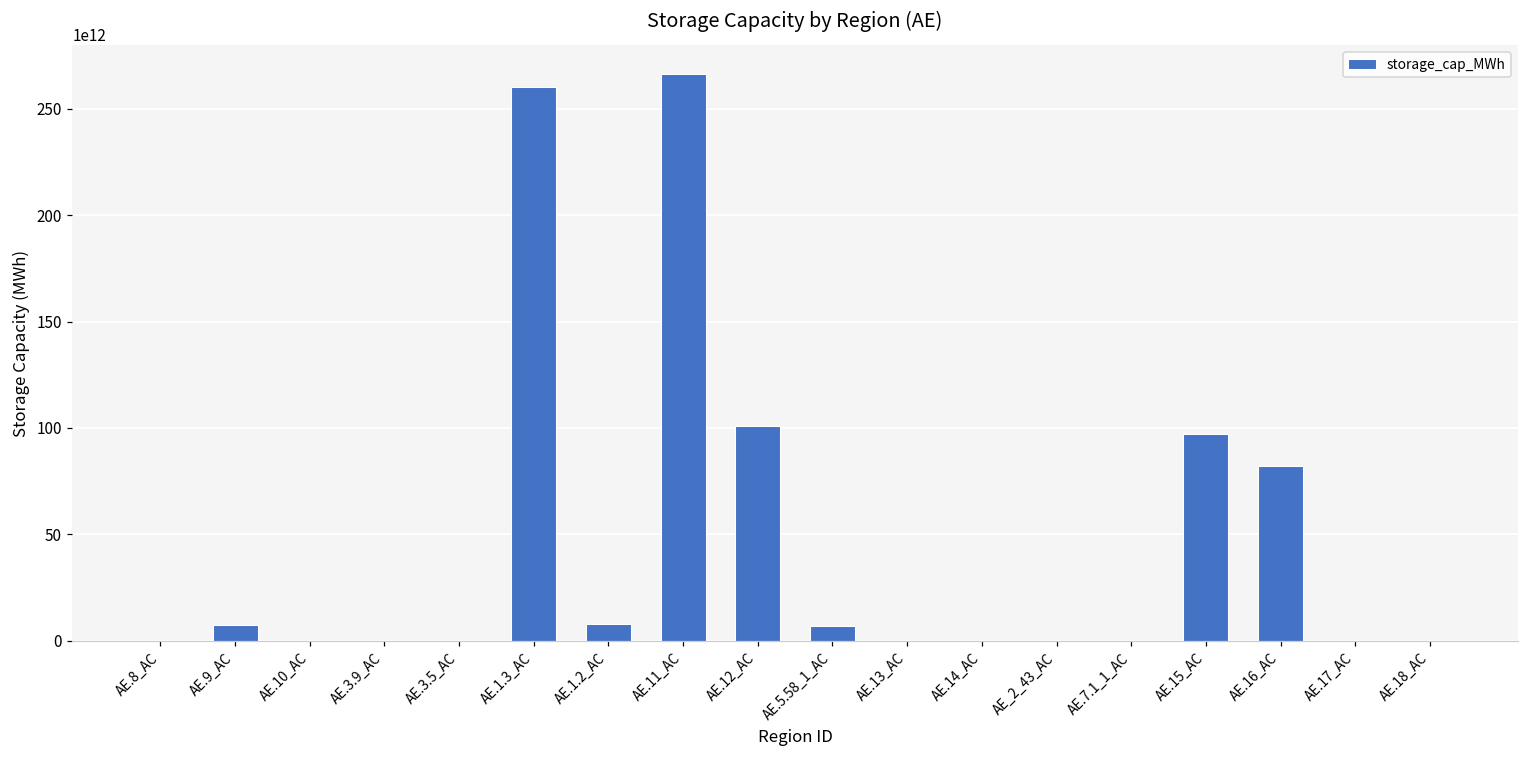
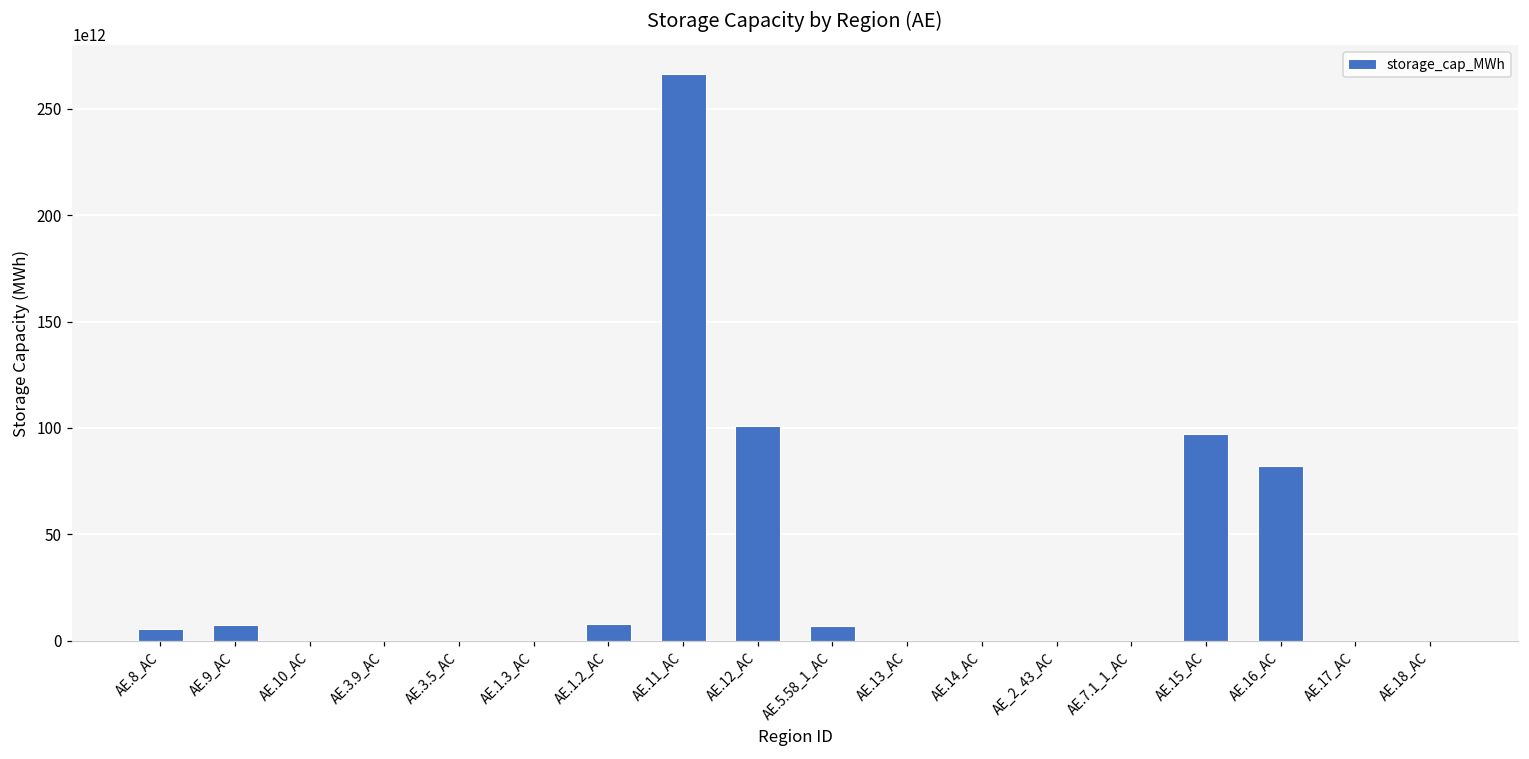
AE.8_AC: 0 -> 5000000000000
AE.1.3_AC: 260000000000000 -> 0
